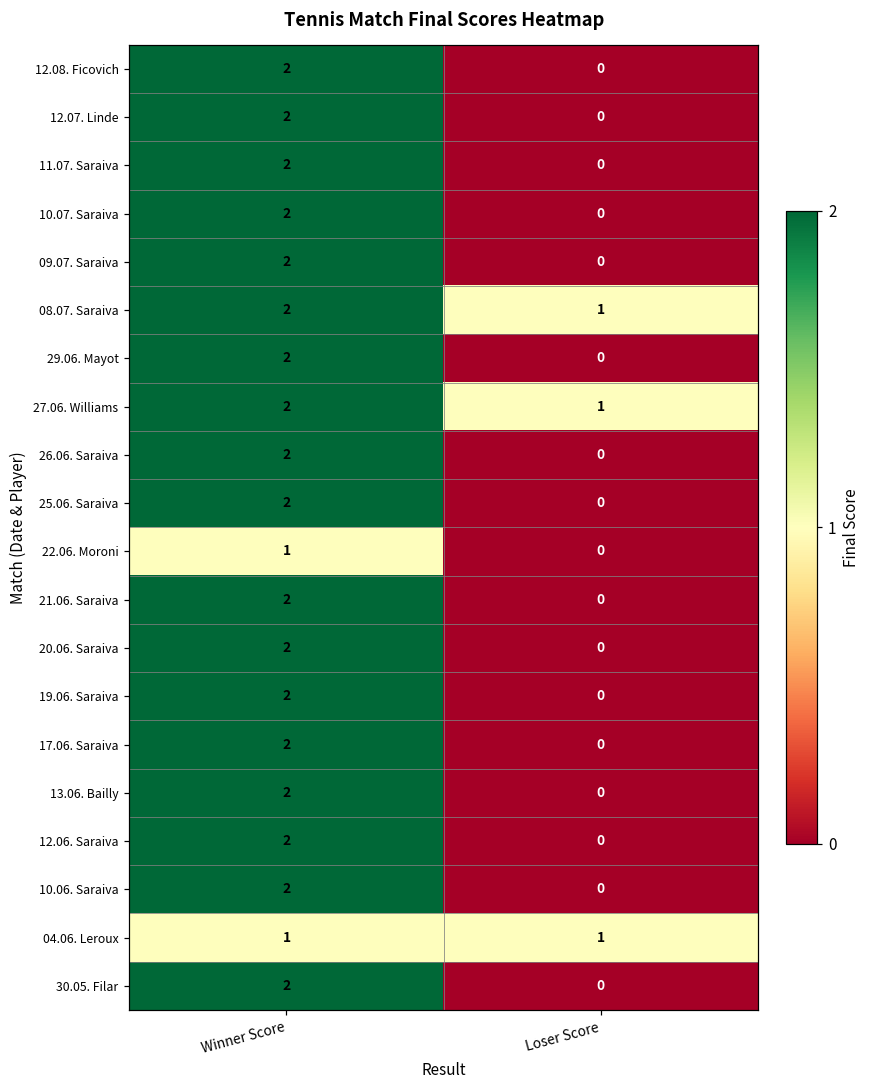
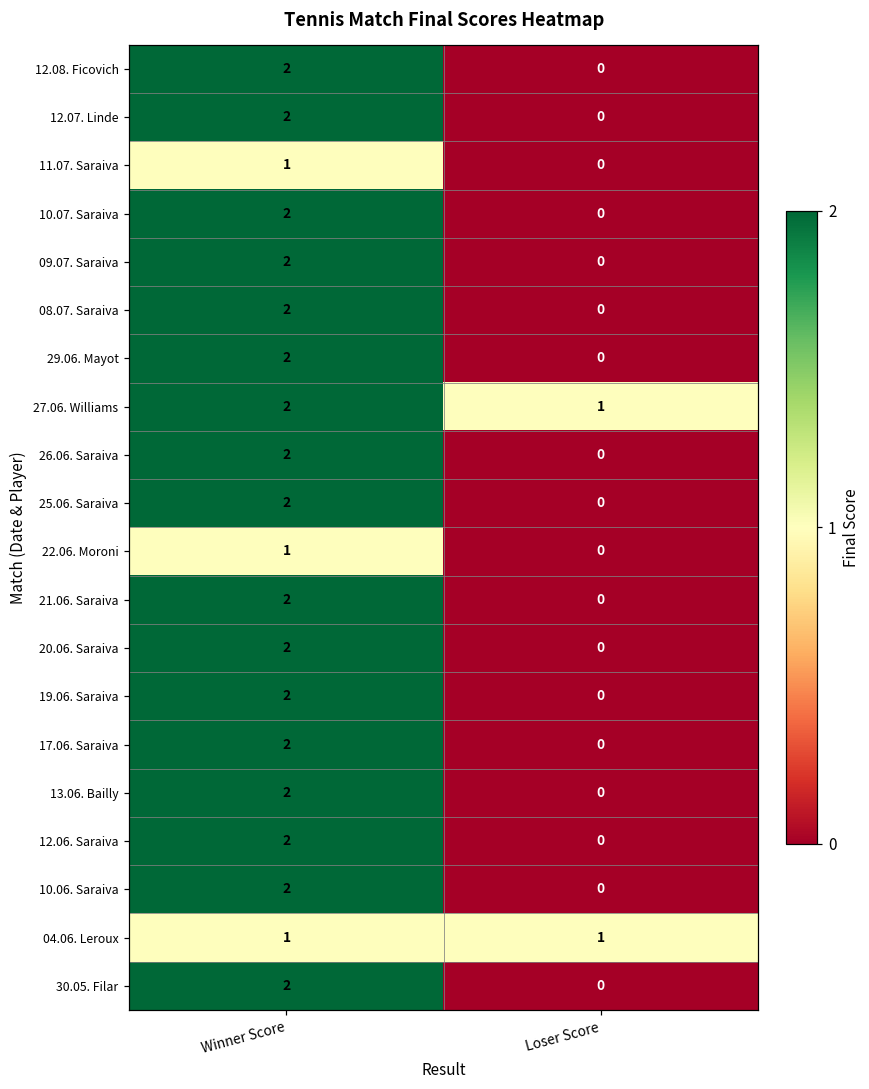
11.07. Saraiva, Winner Score: 2 -> 1
08.07. Saraiva, Loser Score: 1 -> 0
